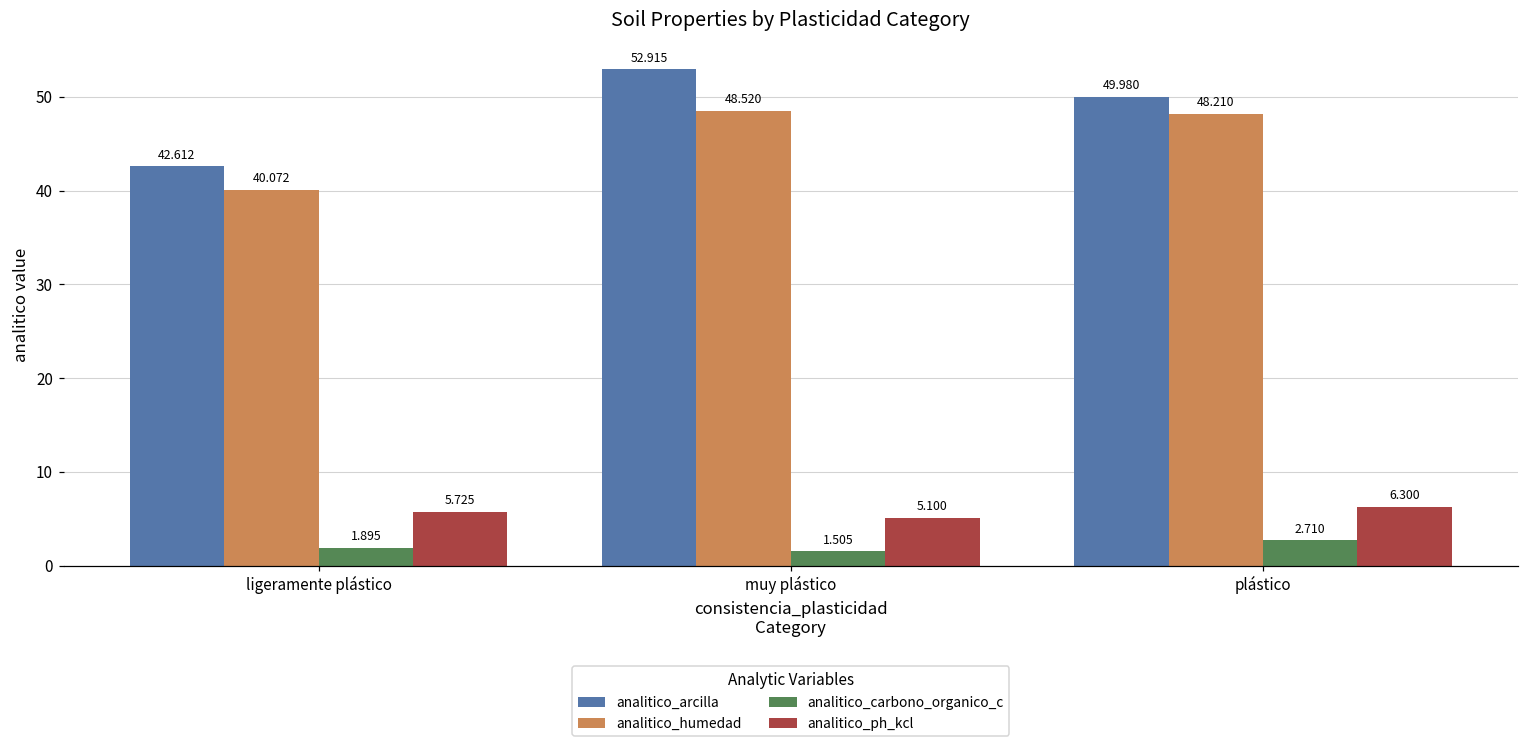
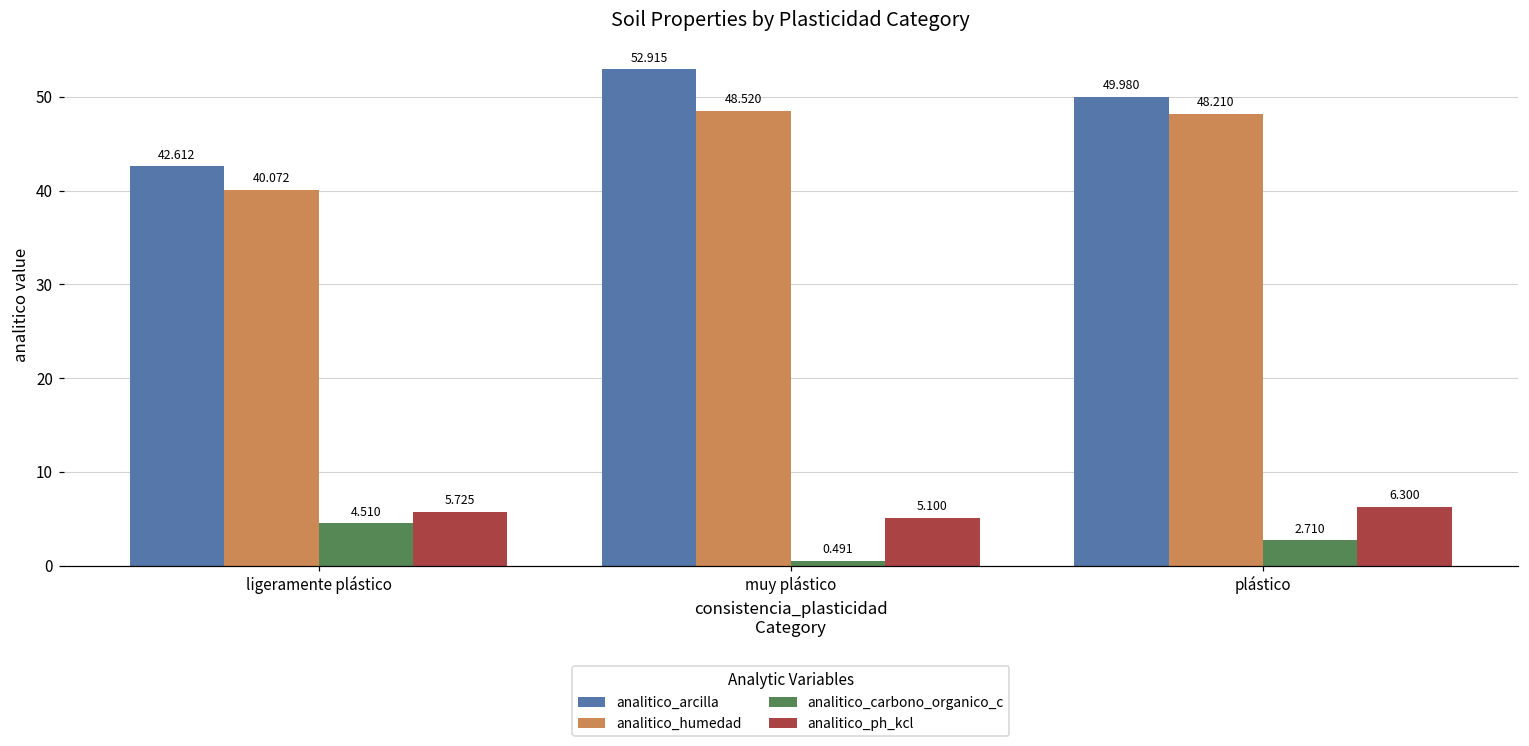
analitico_carbono_organico_c, ligeramente plástico: 1.895 -> 4.510
analitico_carbono_organico_c, muy plástico: 1.505 -> 0.491
